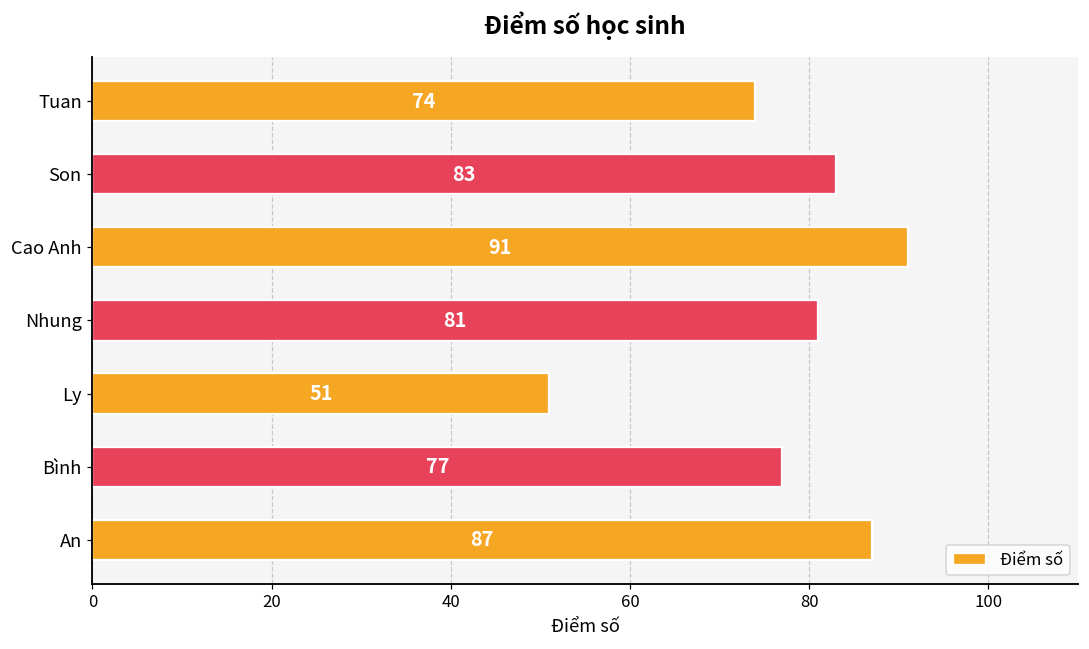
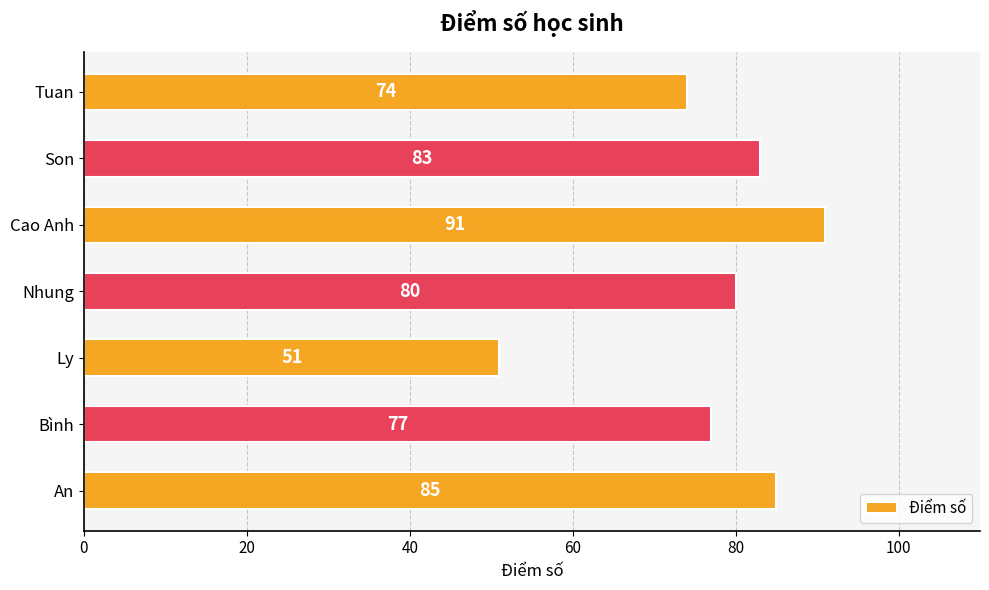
Nhung: 81 -> 80
An: 87 -> 85
